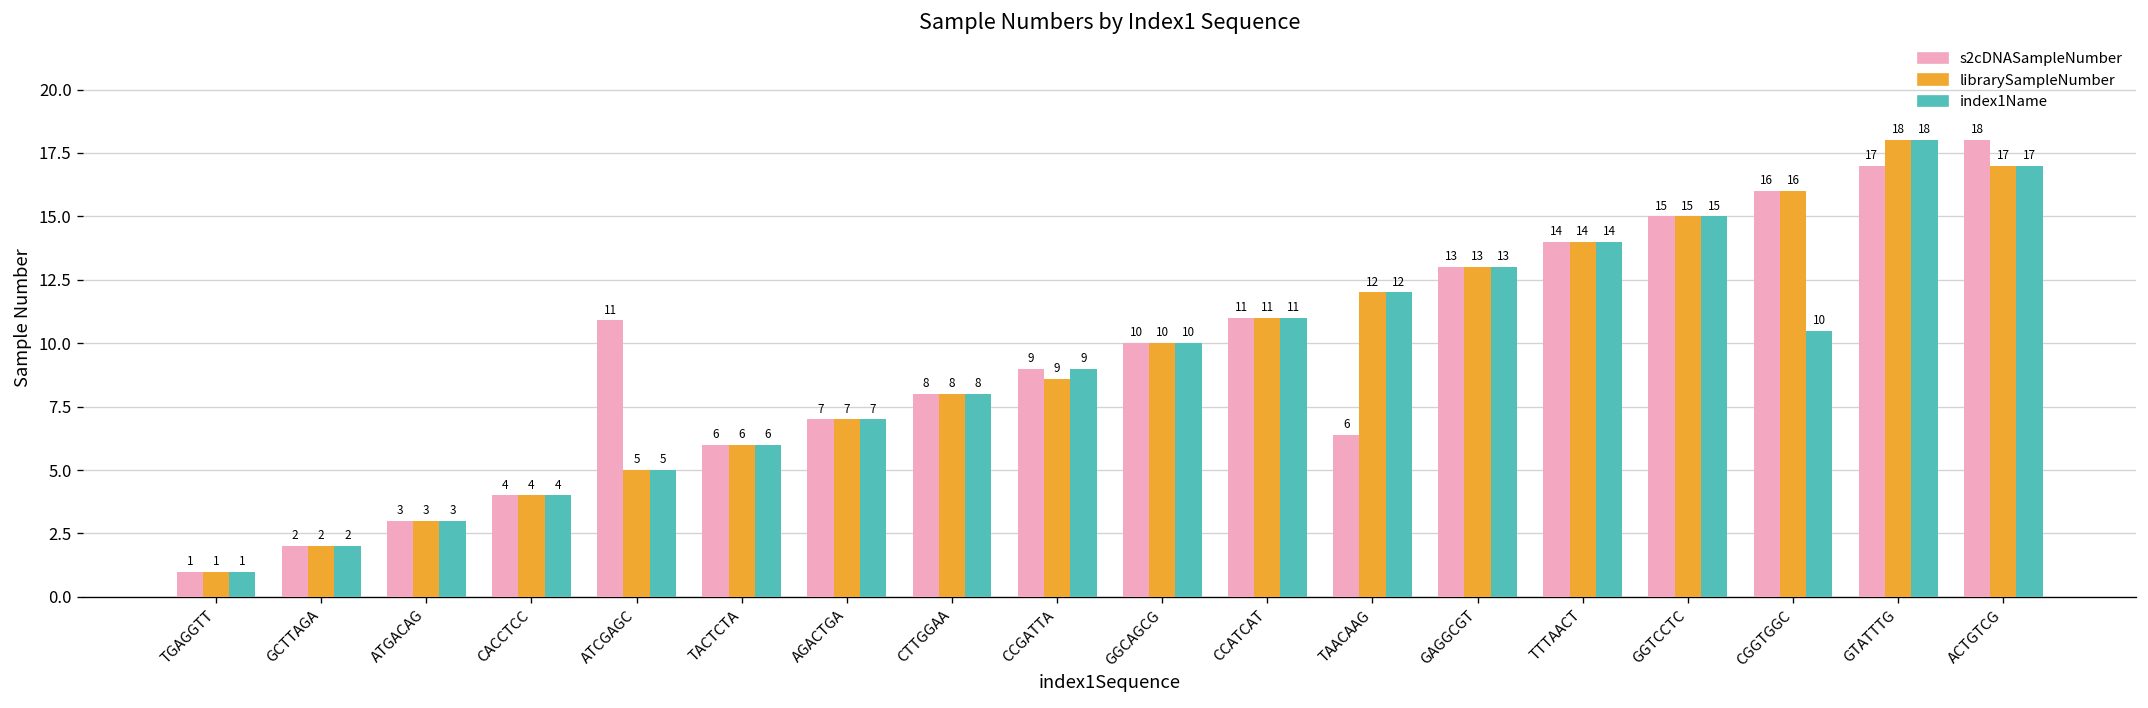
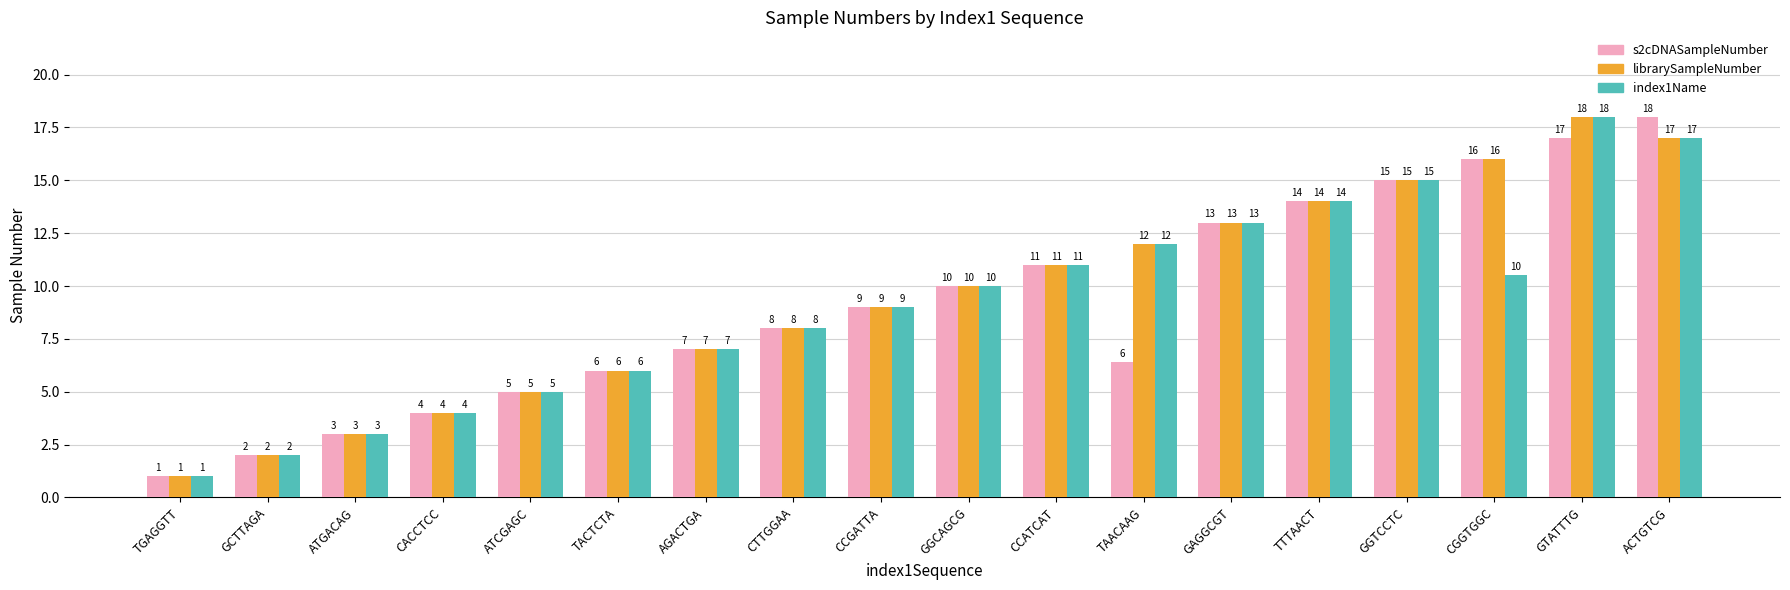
s2cDNASampleNumber, ATCGAGC: 11 -> 5
librarySampleNumber, CCGATTA: 8.6 -> 9.0
